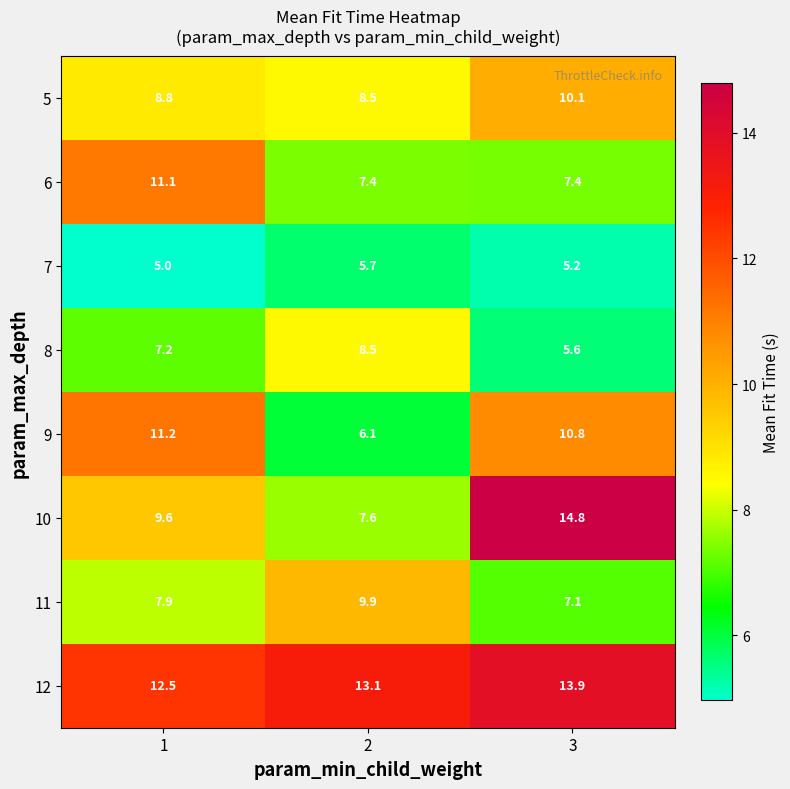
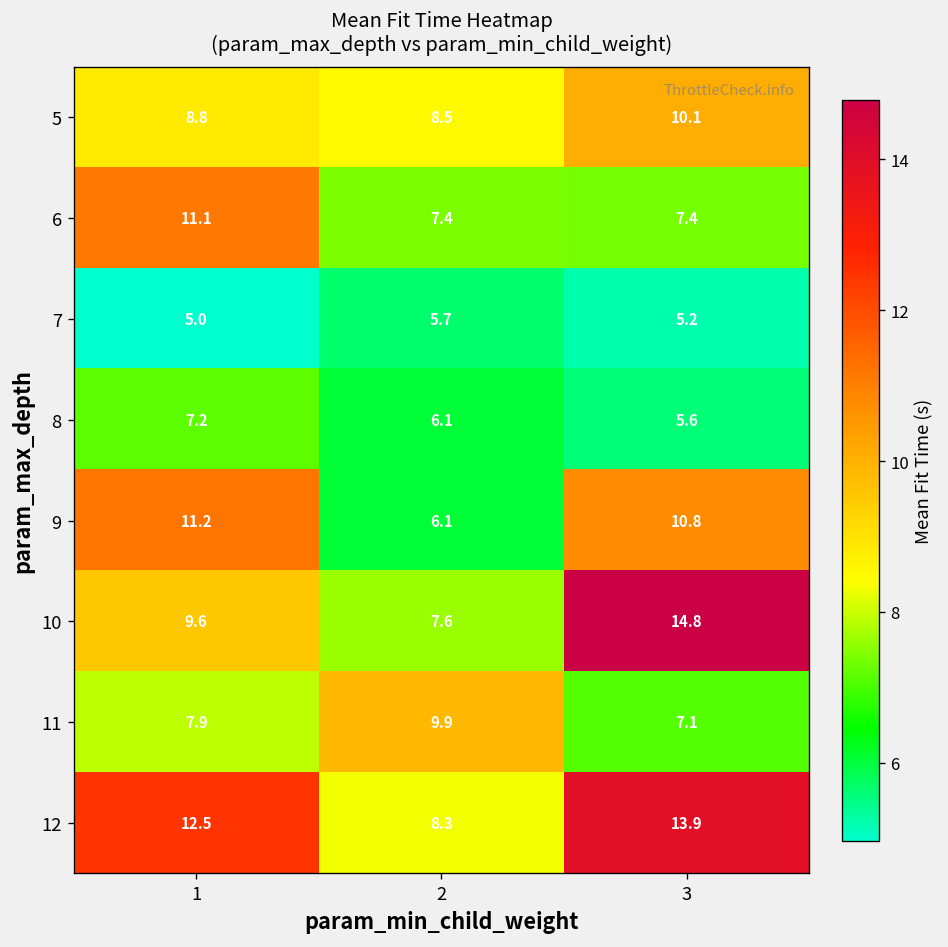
8, 2: 8.5 -> 6.1
12, 2: 13.1 -> 8.3
